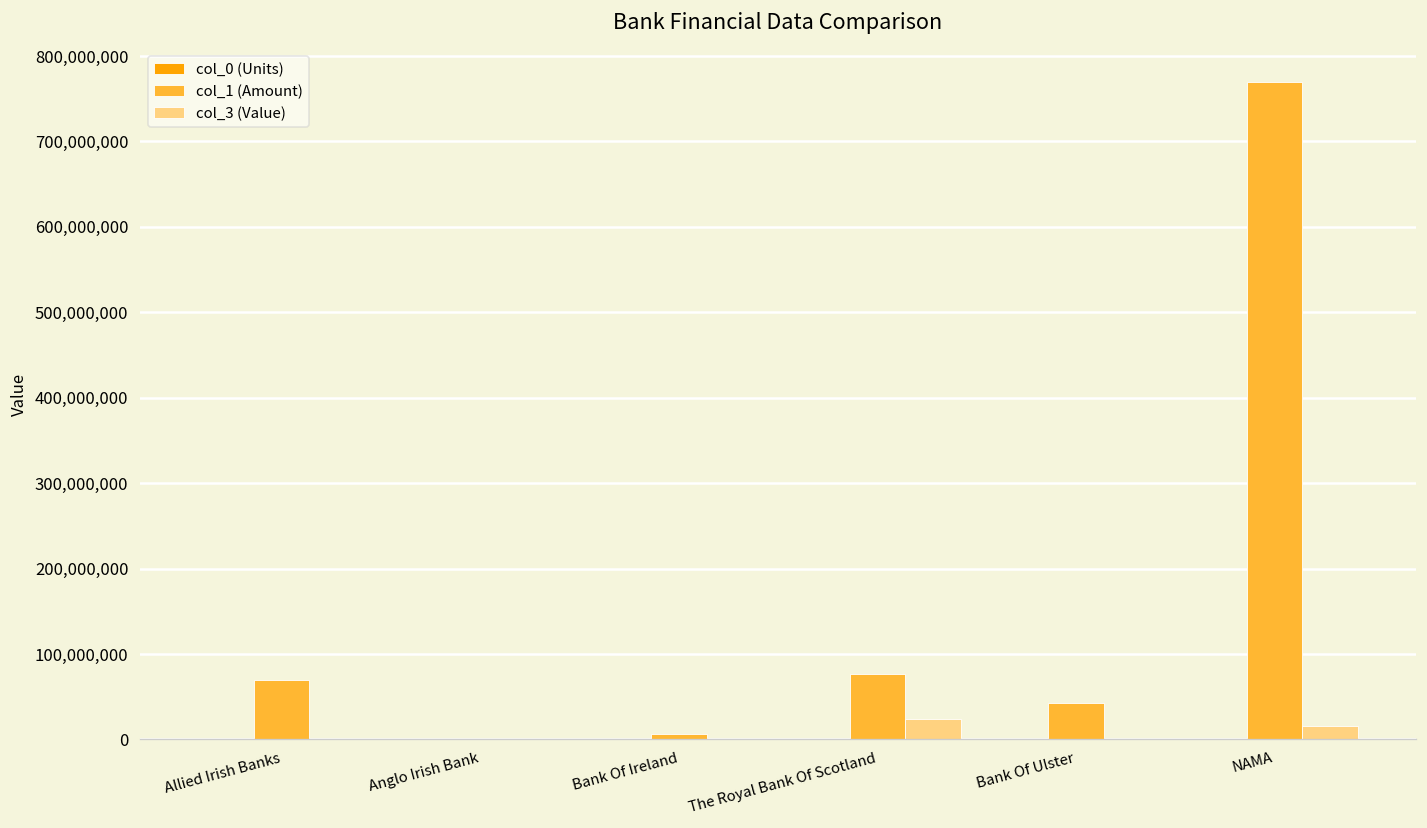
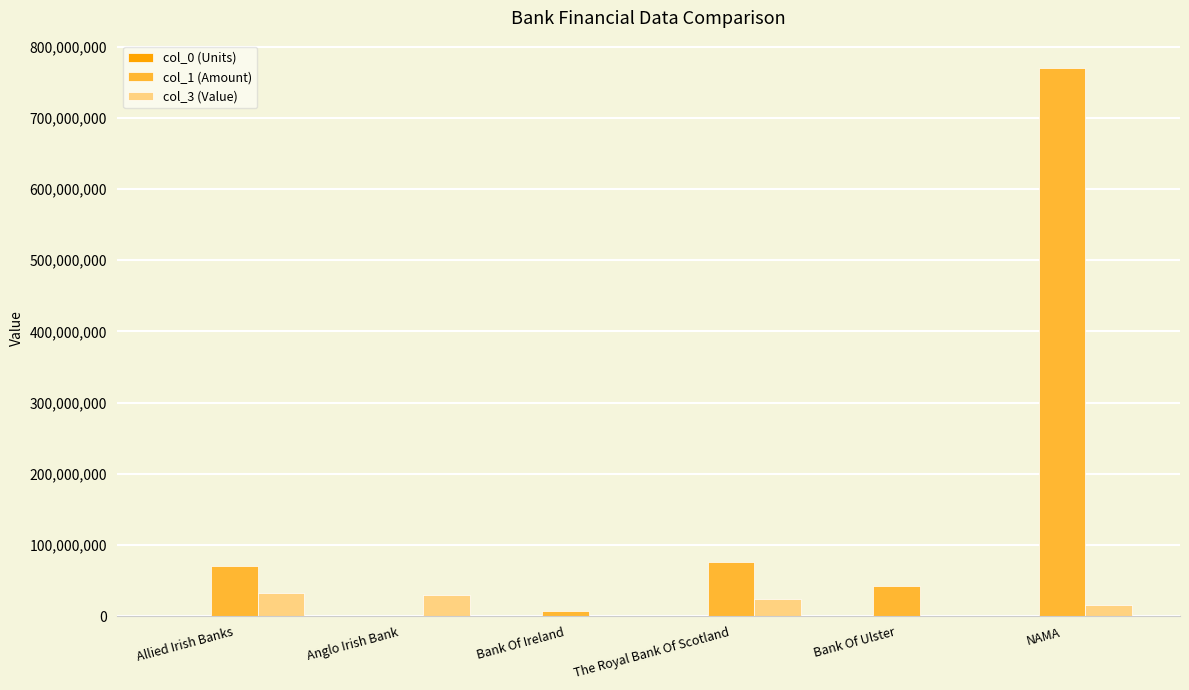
col_3 (Value), Allied Irish Banks: 0 -> 30,000,000
col_3 (Value), Anglo Irish Bank: 0 -> 30,000,000
